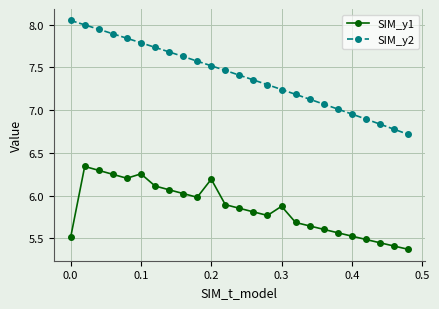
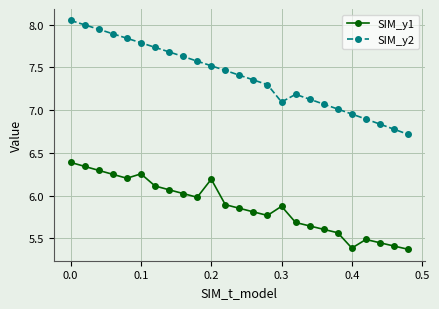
SIM_y1, 0.0: 5.5 -> 6.4
SIM_y2, 0.3: 7.2 -> 7.1
SIM_y1, 0.4: 5.5 -> 5.4
